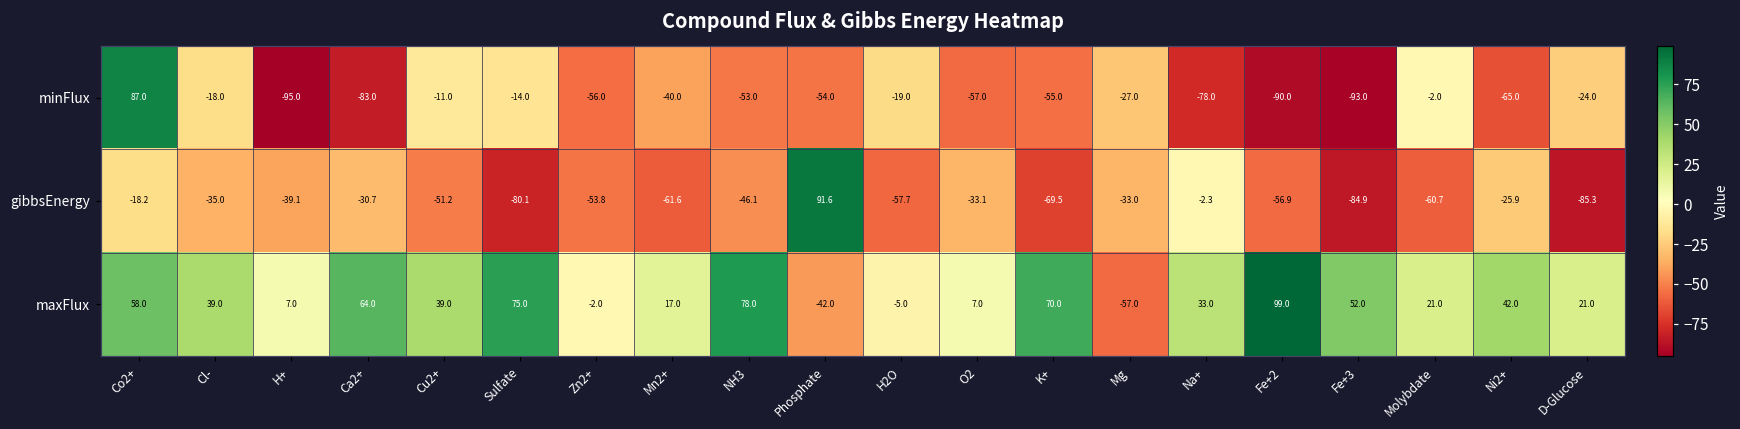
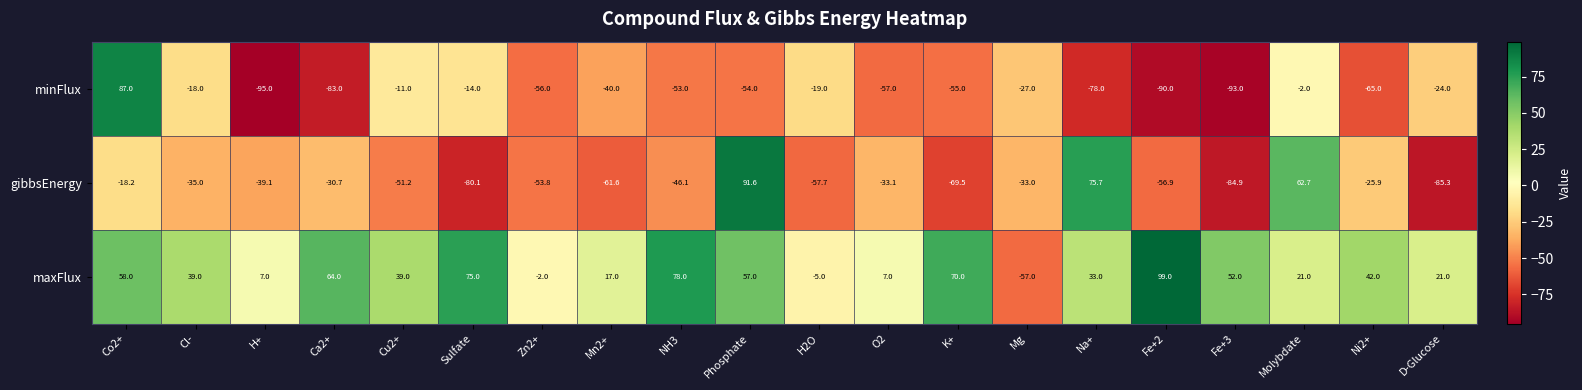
gibbsEnergy, Na+: -2.3 -> 75.7
gibbsEnergy, Molybdate: -60.7 -> 62.7
maxFlux, Phosphate: -42.0 -> 57.0
